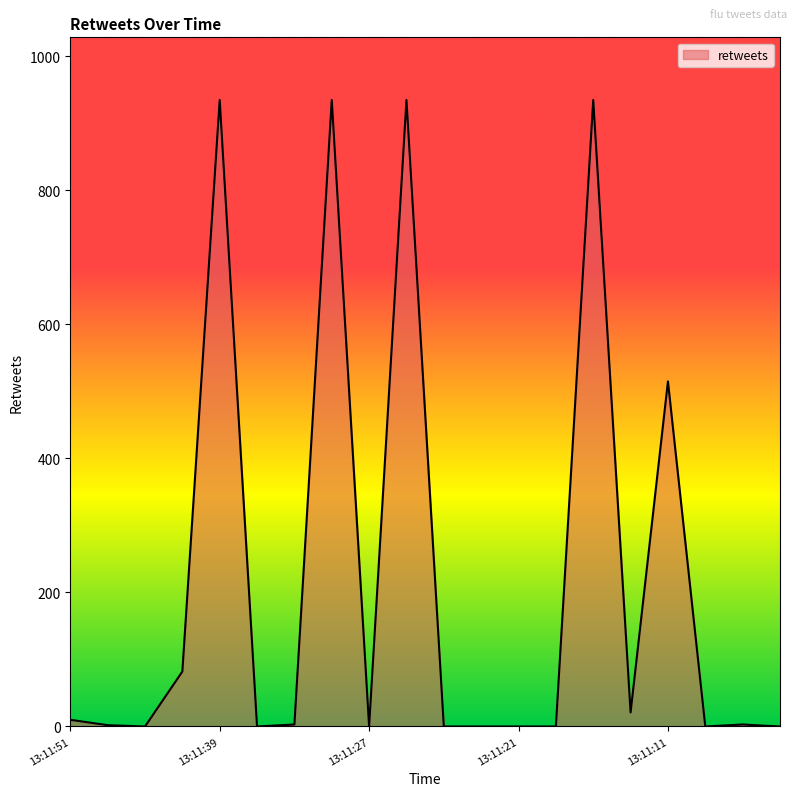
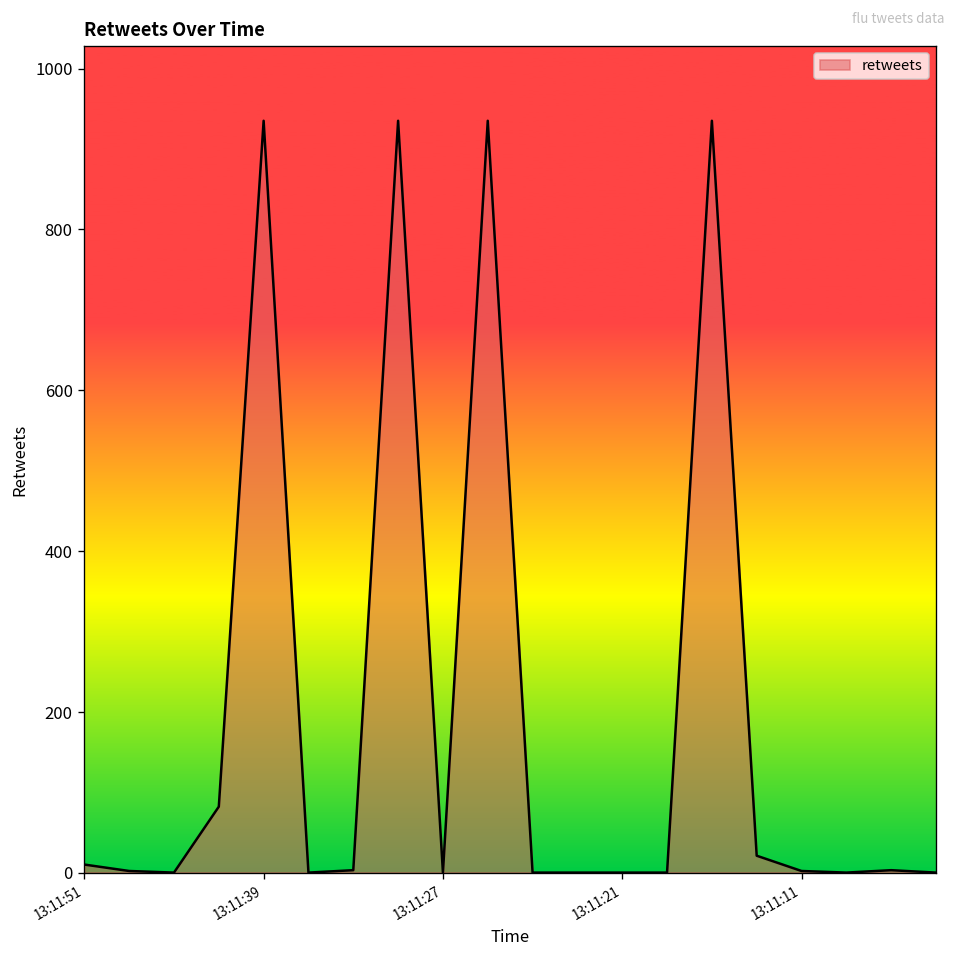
13:11:11: 520 -> 0
